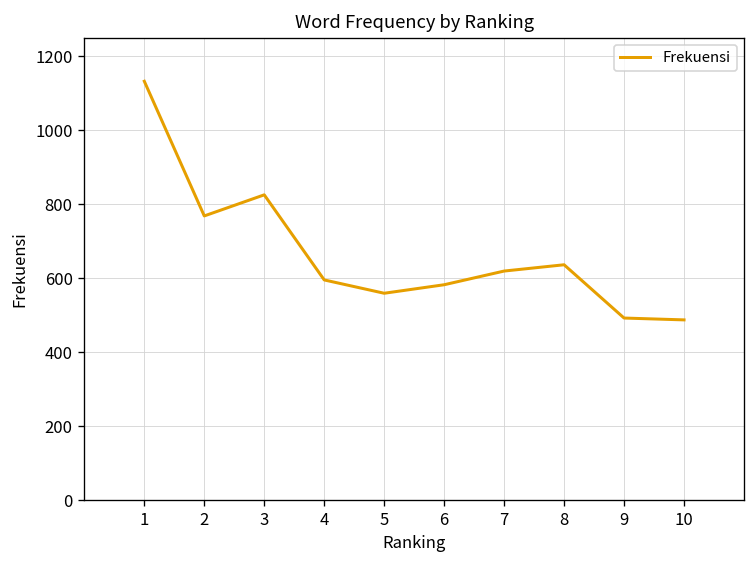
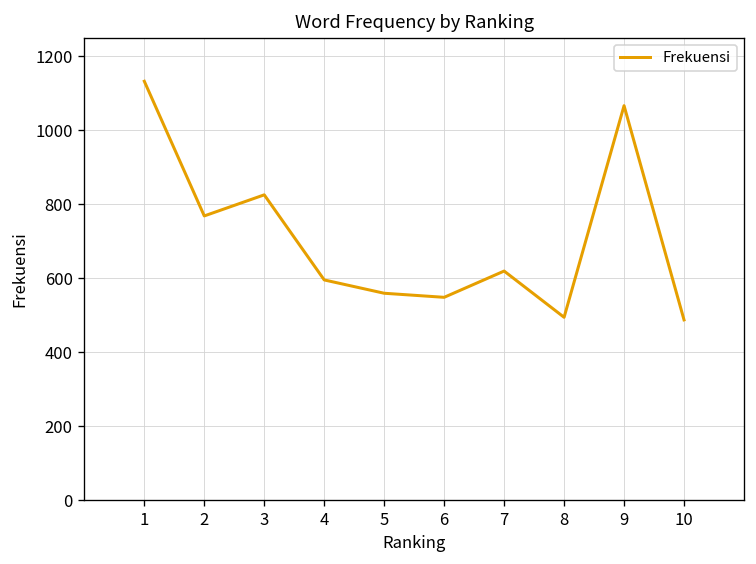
6: 580 -> 550
8: 640 -> 490
9: 490 -> 1070
